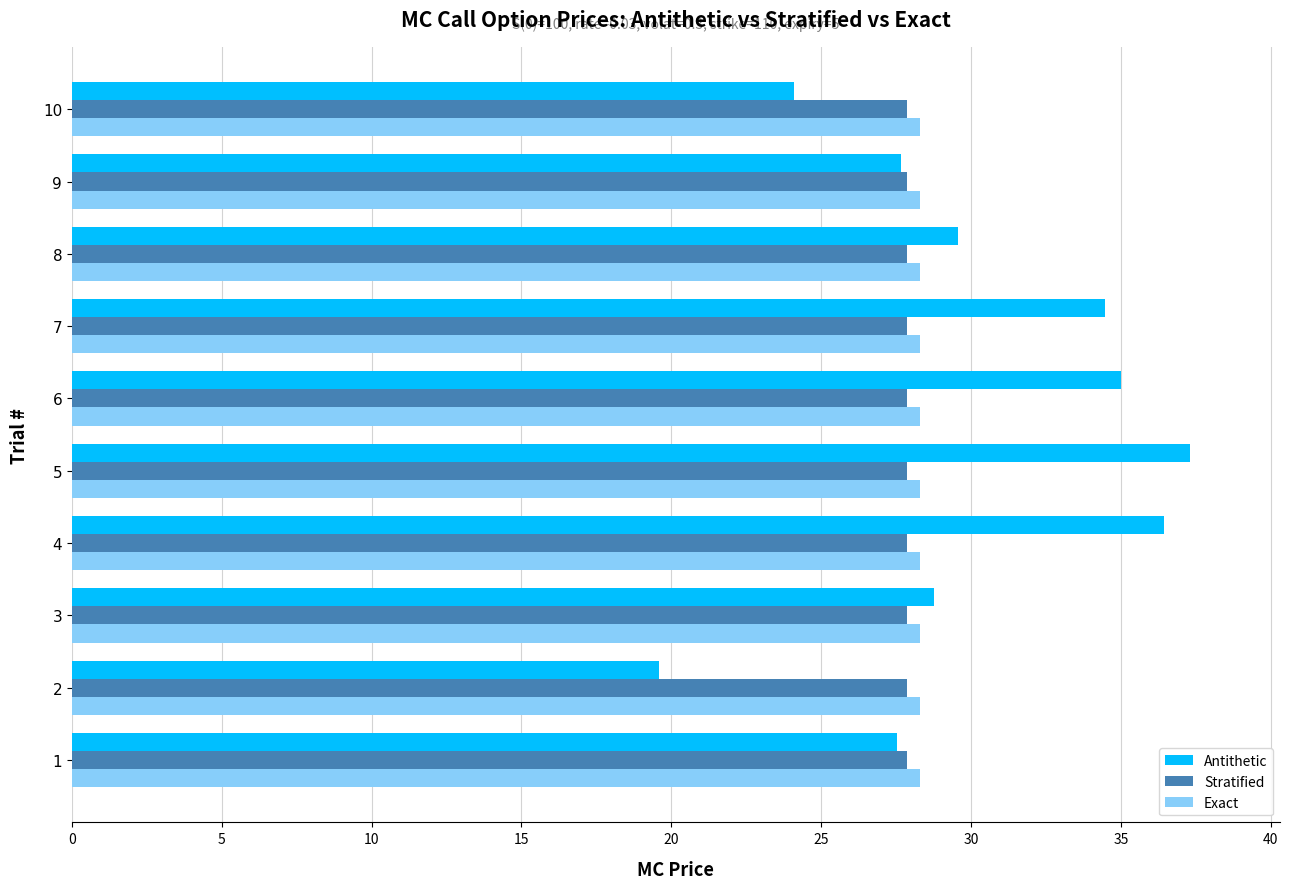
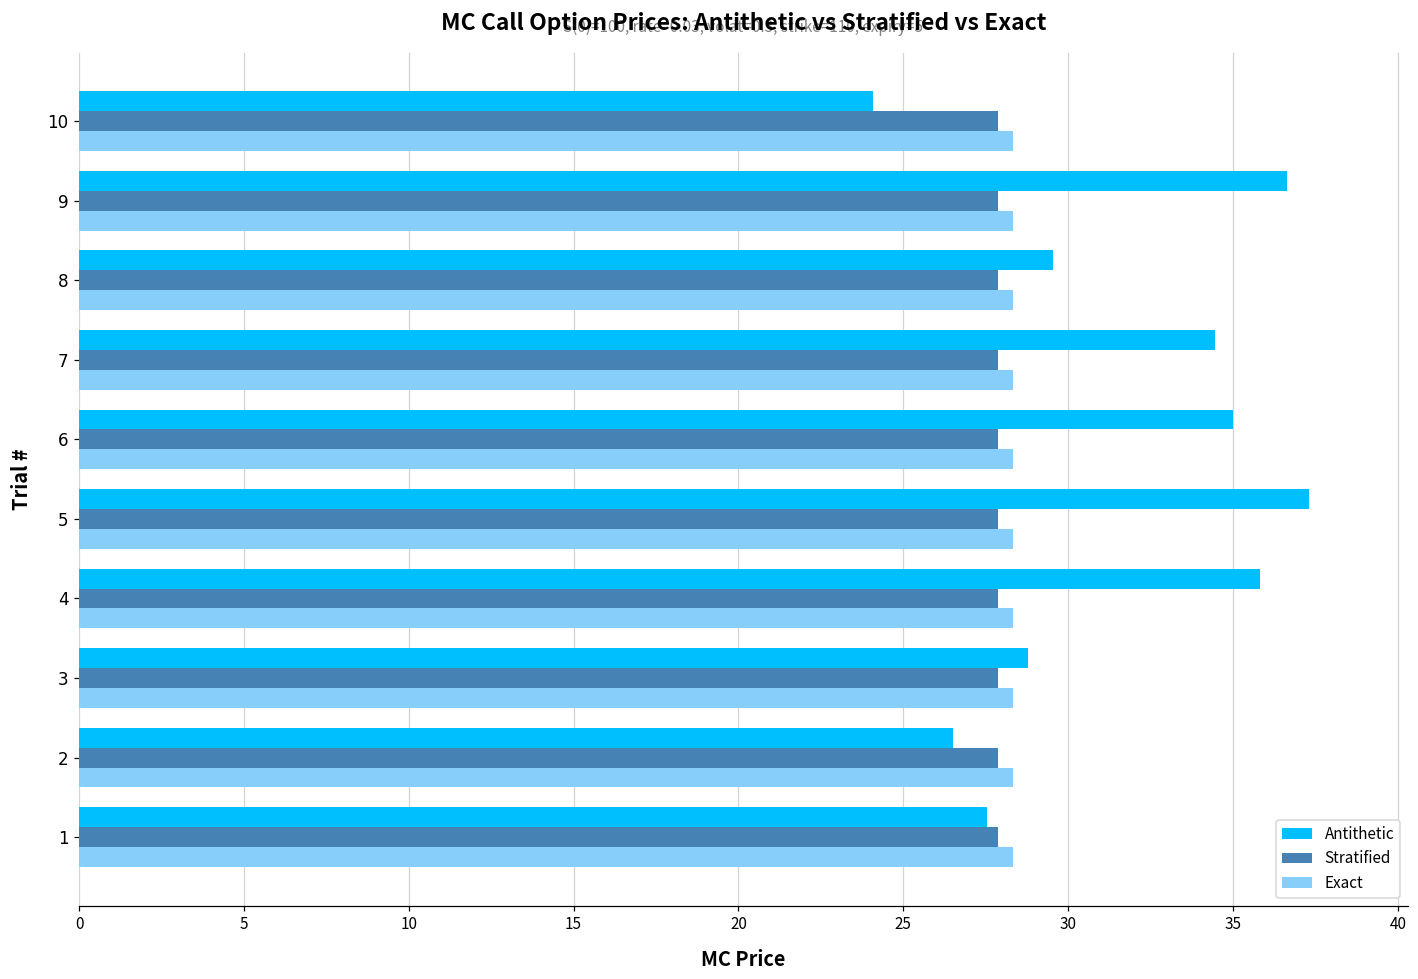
Antithetic, 9: 27.7 -> 36.6
Antithetic, 4: 36.4 -> 35.8
Antithetic, 2: 19.6 -> 26.5
